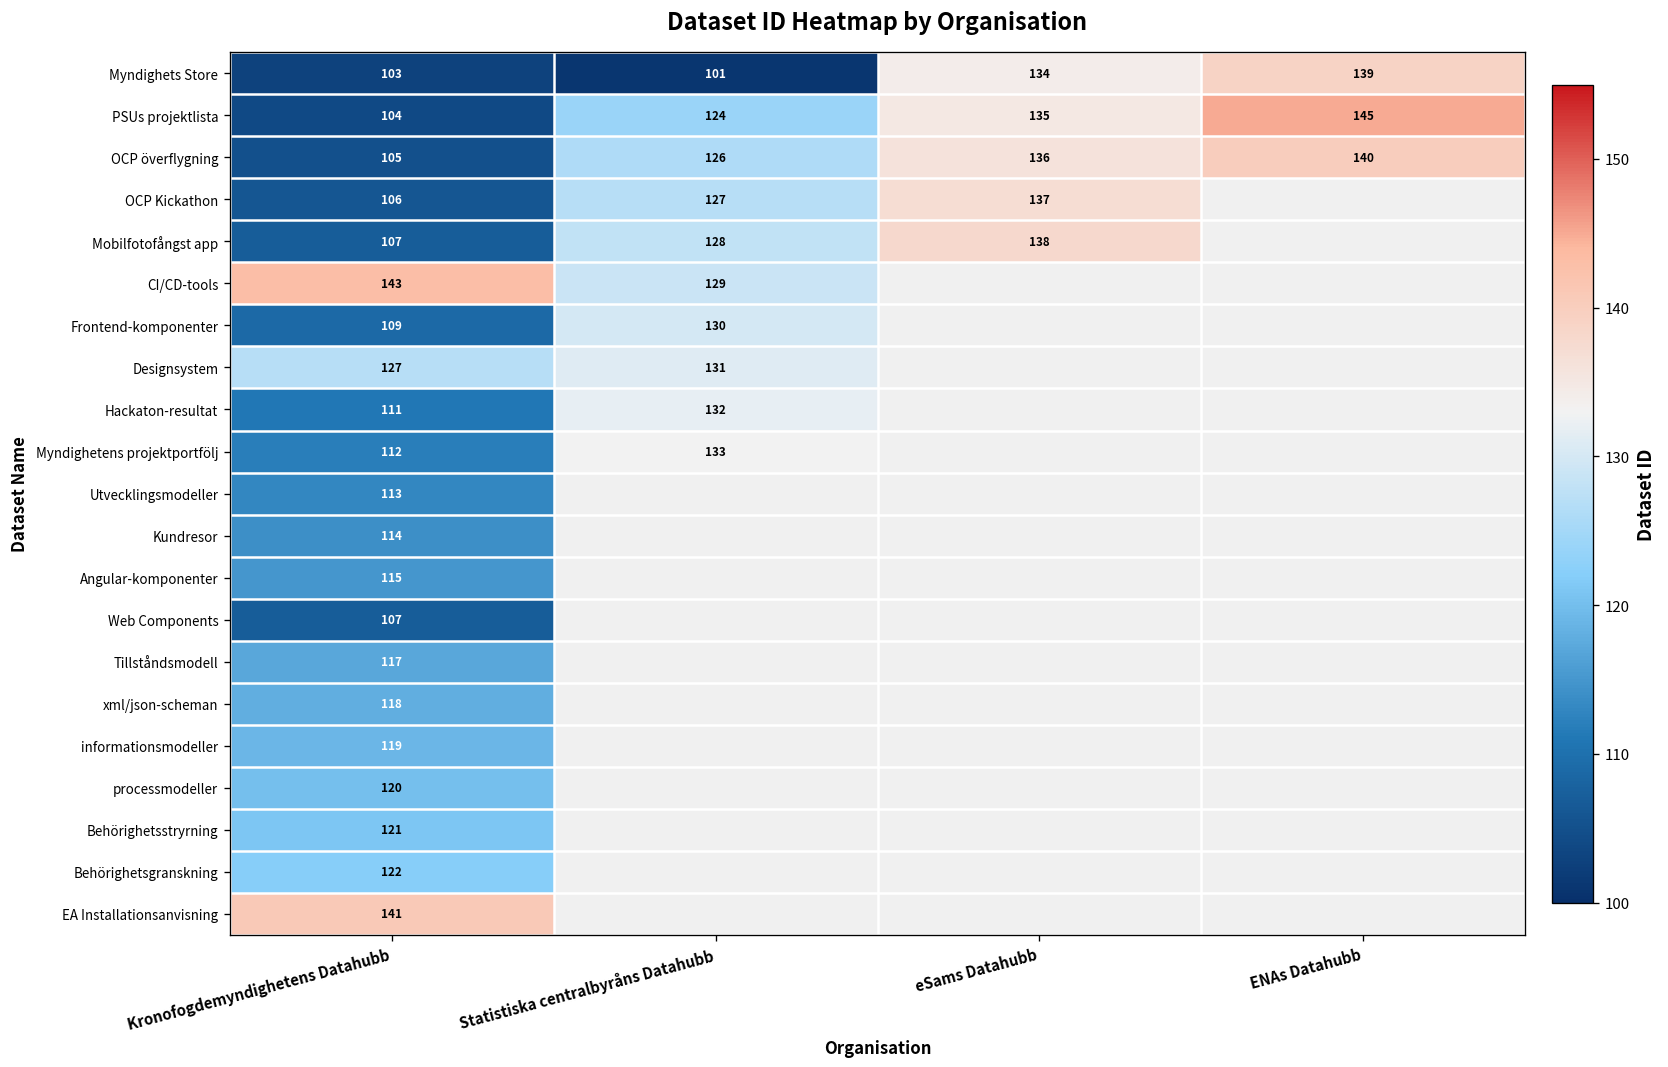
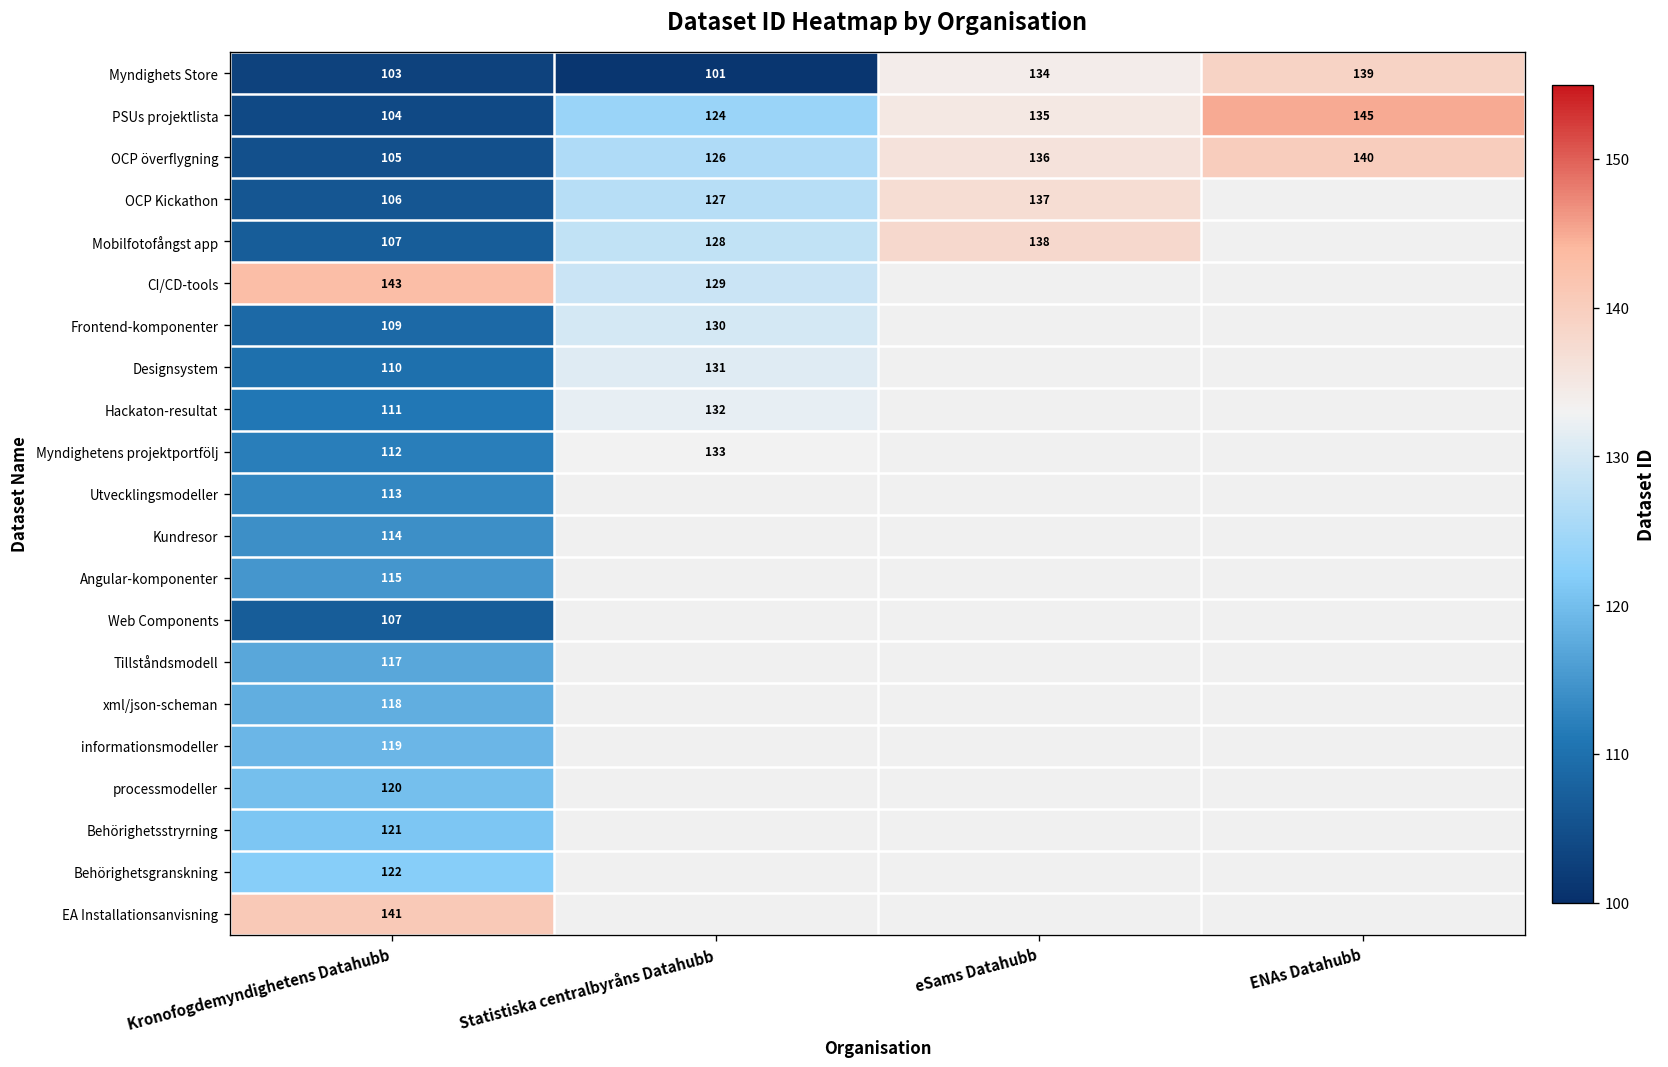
Designsystem, Kronofogdemyndighetens Datahubb: 127 -> 110
